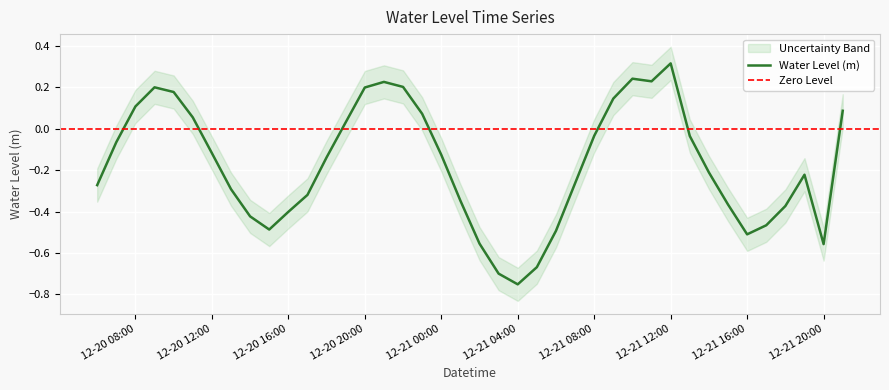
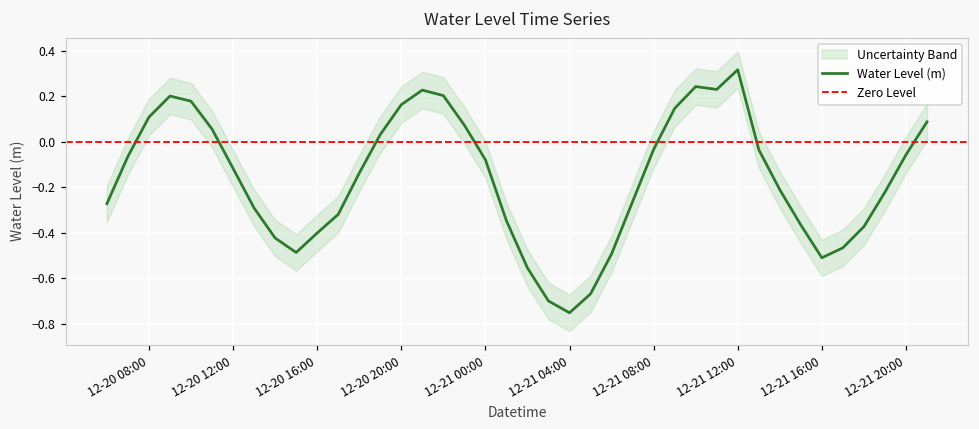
Water Level (m), 12-20 20:00: 0.20 -> 0.16
Water Level (m), 12-21 00:00: -0.13 -> -0.08
Water Level (m), 12-21 20:00: -0.56 -> -0.06
